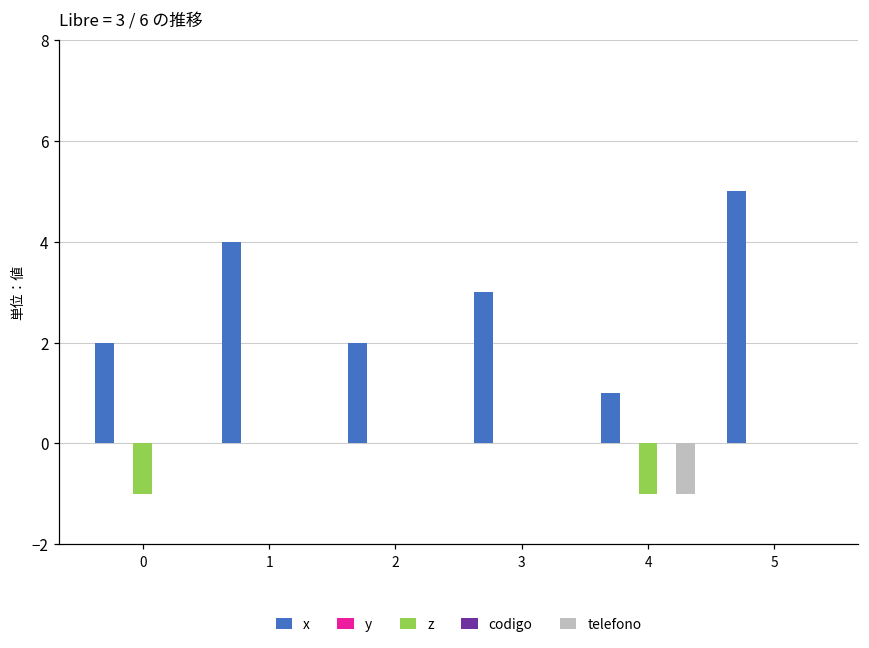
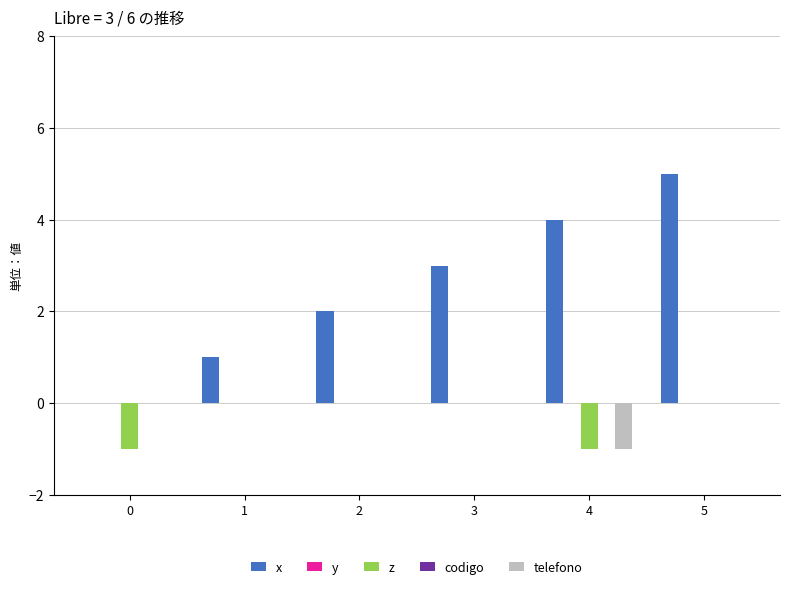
x, 0: 2 -> 0
x, 1: 4 -> 1
x, 4: 1 -> 4
